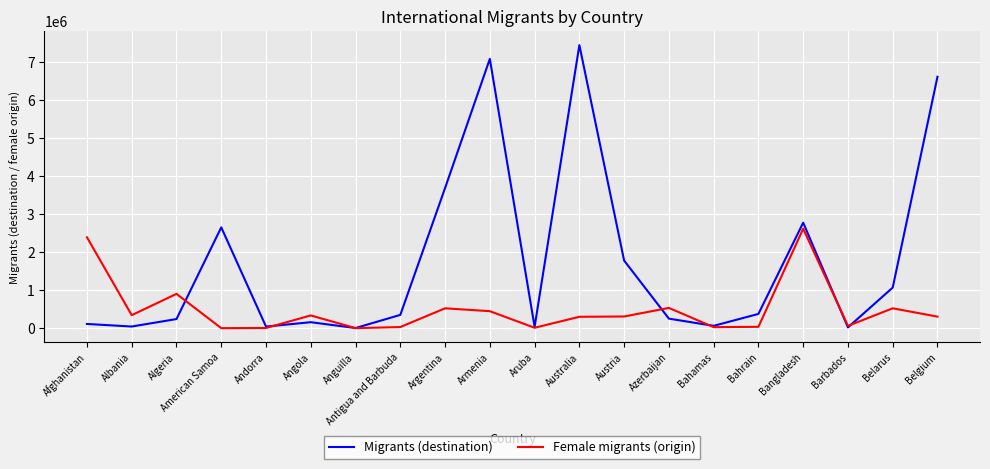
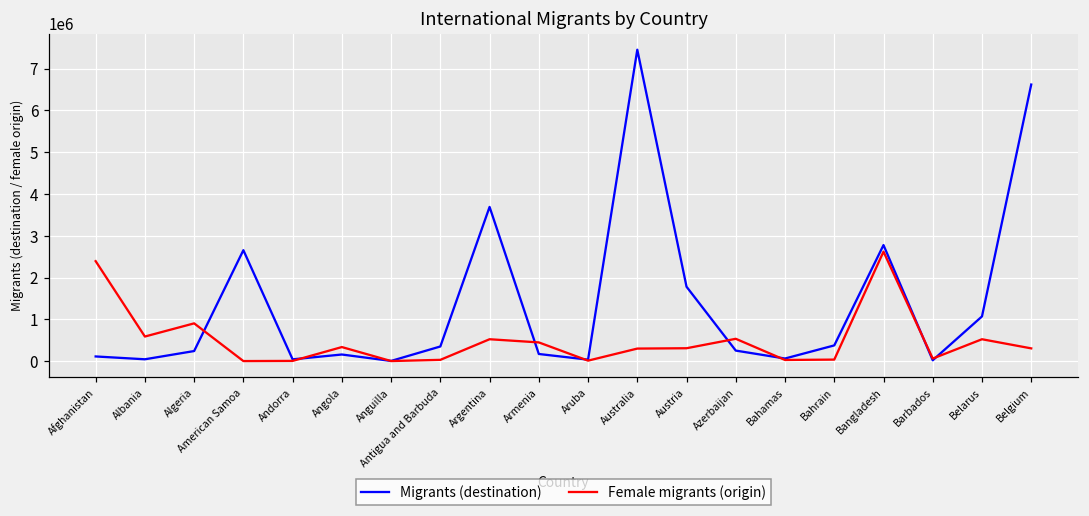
Female migrants (origin), Albania: 300000 -> 600000
Migrants (destination), Armenia: 7100000 -> 200000
